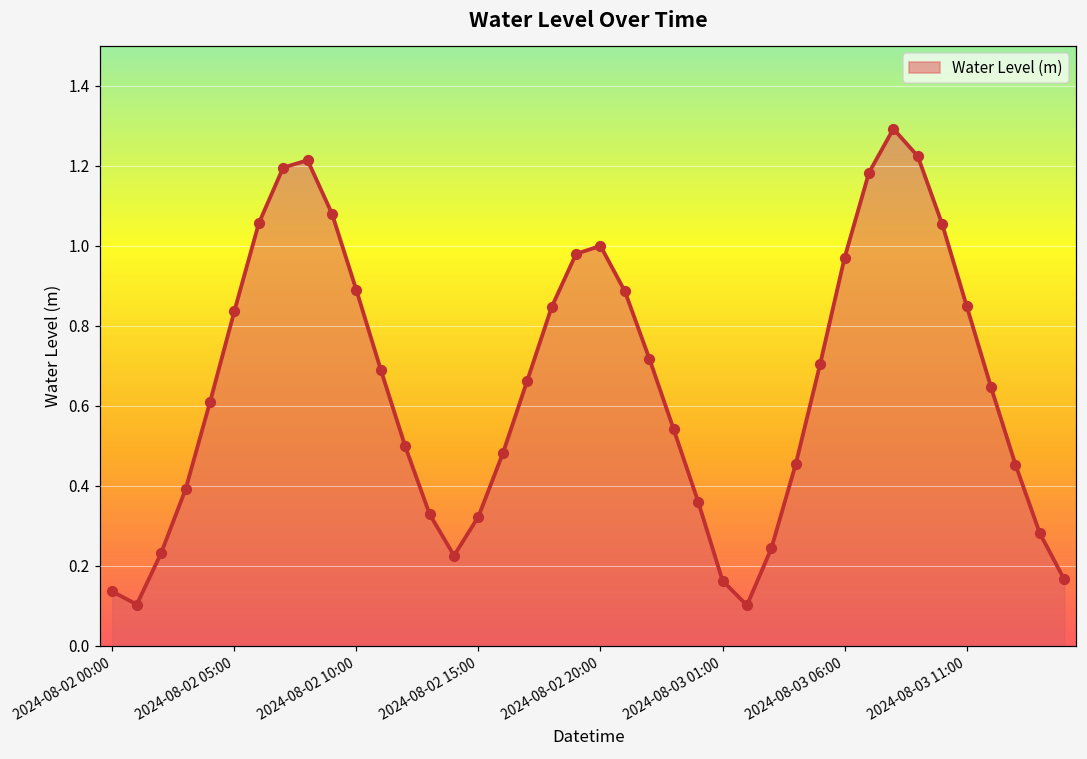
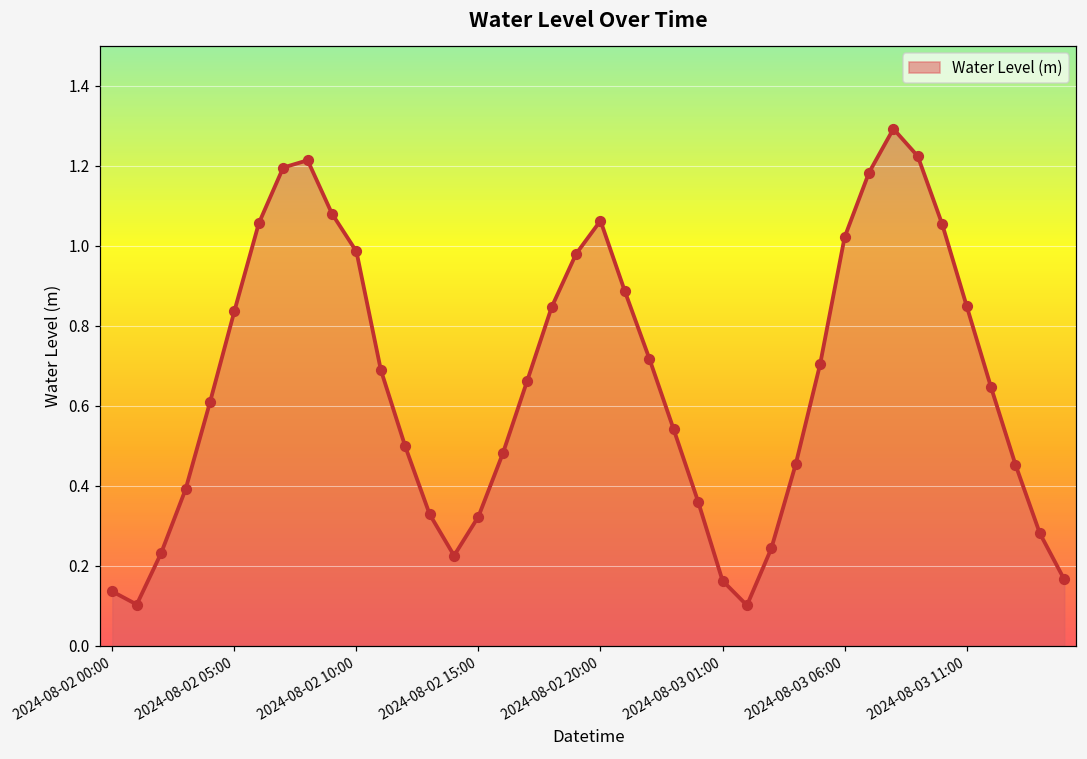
2024-08-02 10:00: 0.89 -> 0.99
2024-08-02 20:00: 1.00 -> 1.06
2024-08-03 06:00: 0.97 -> 1.02
